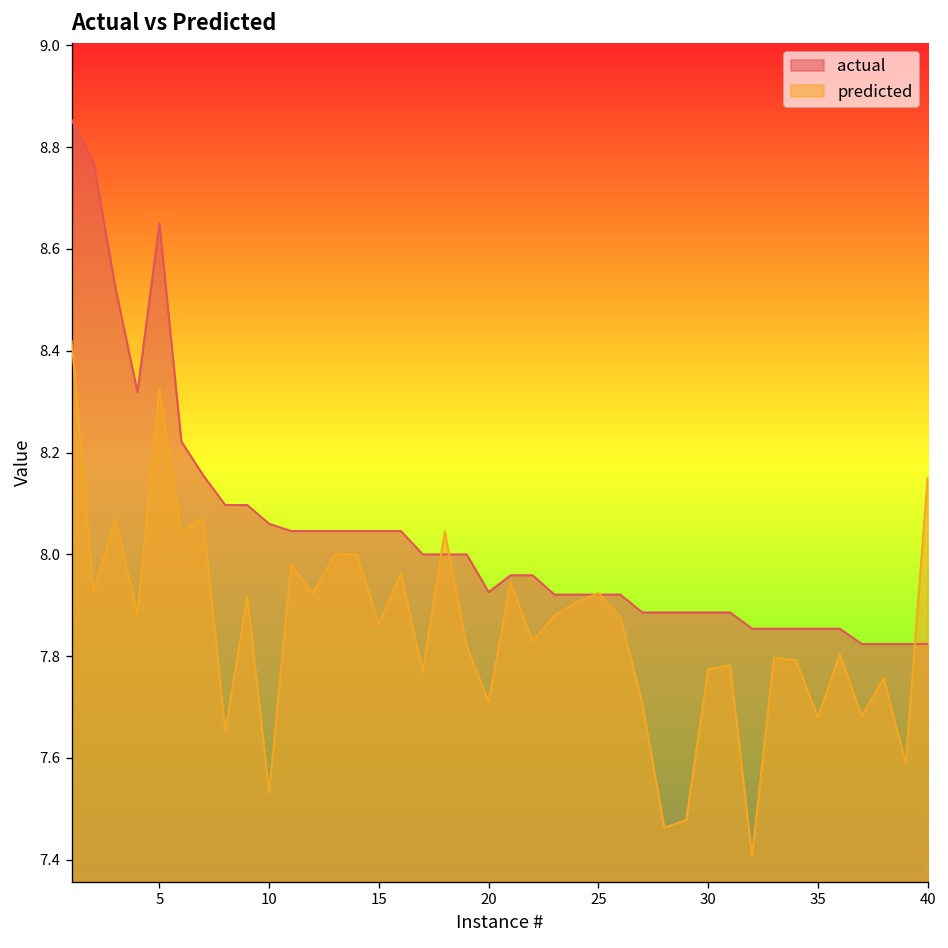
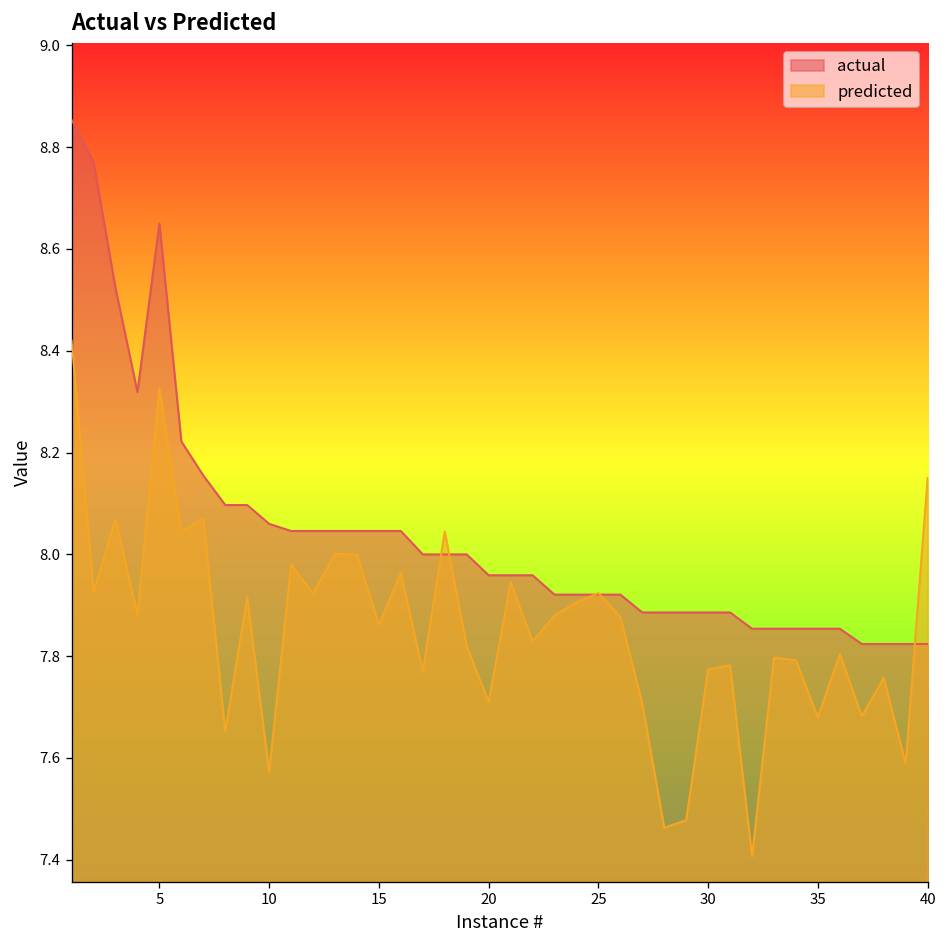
predicted, 10: 7.53 -> 7.57
actual, 20: 7.93 -> 7.96
